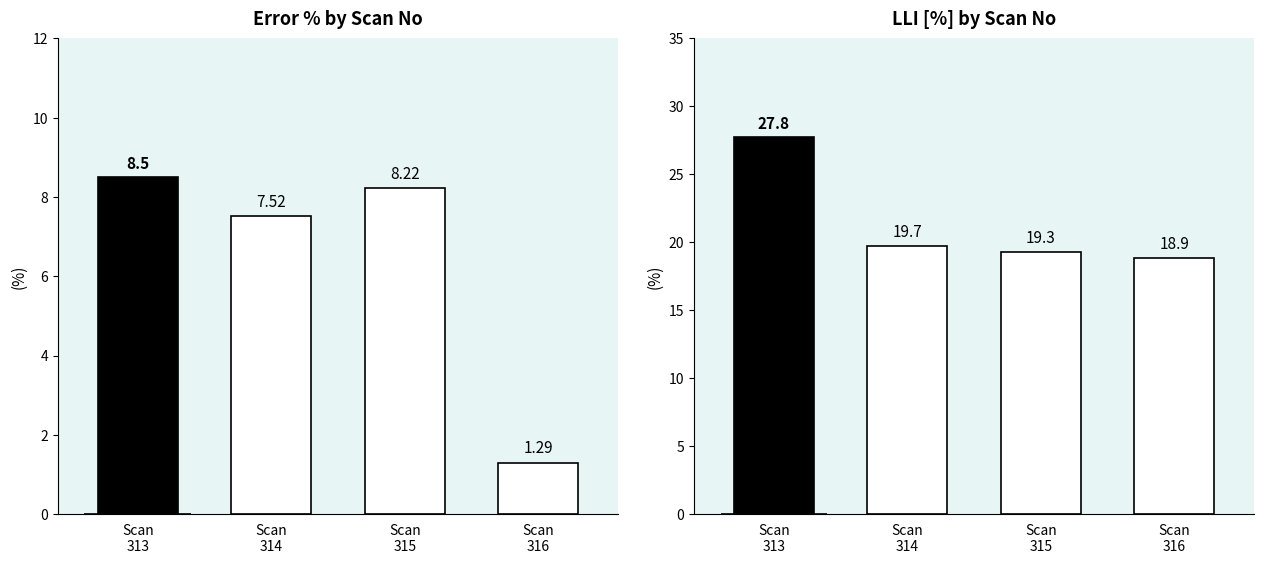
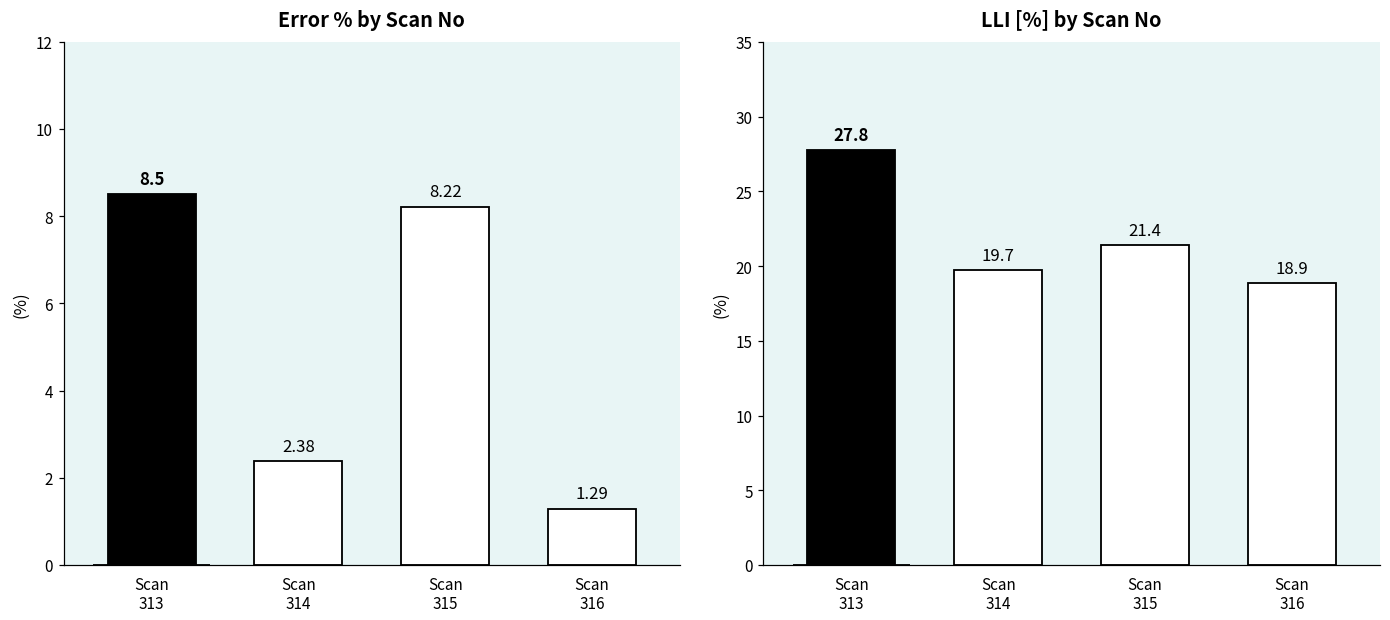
Error % by Scan No, Scan 314: 7.52 -> 2.38
LLI [%] by Scan No, Scan 315: 19.3 -> 21.4
